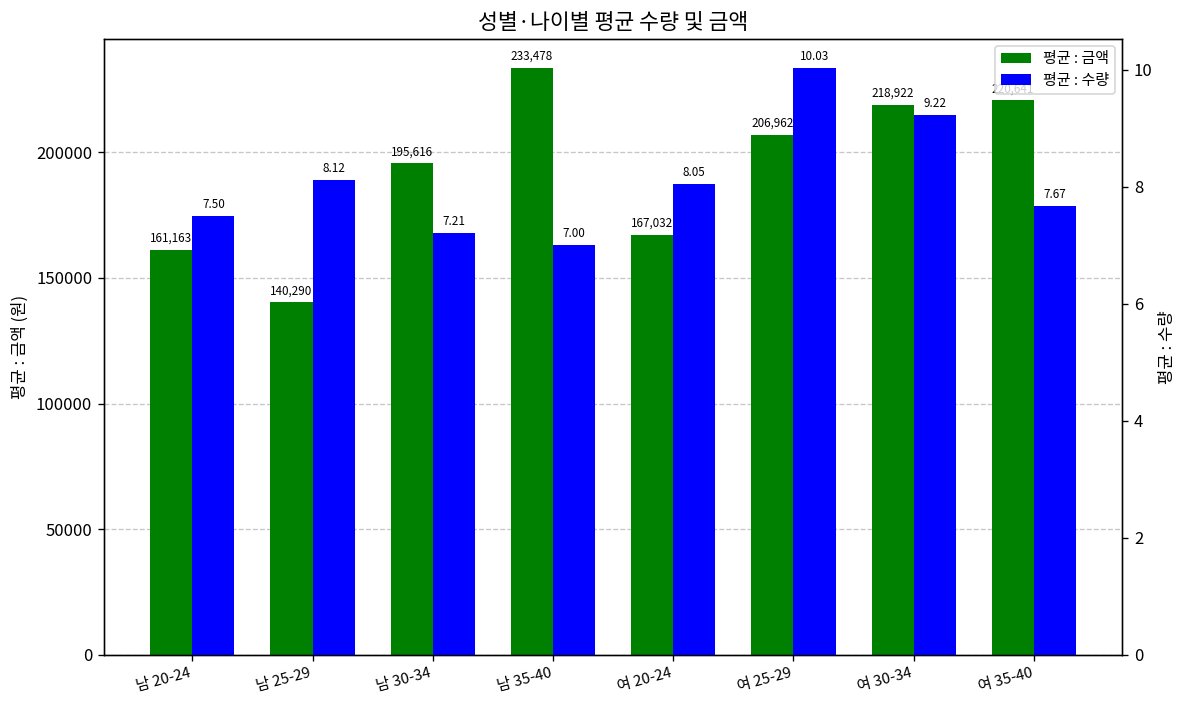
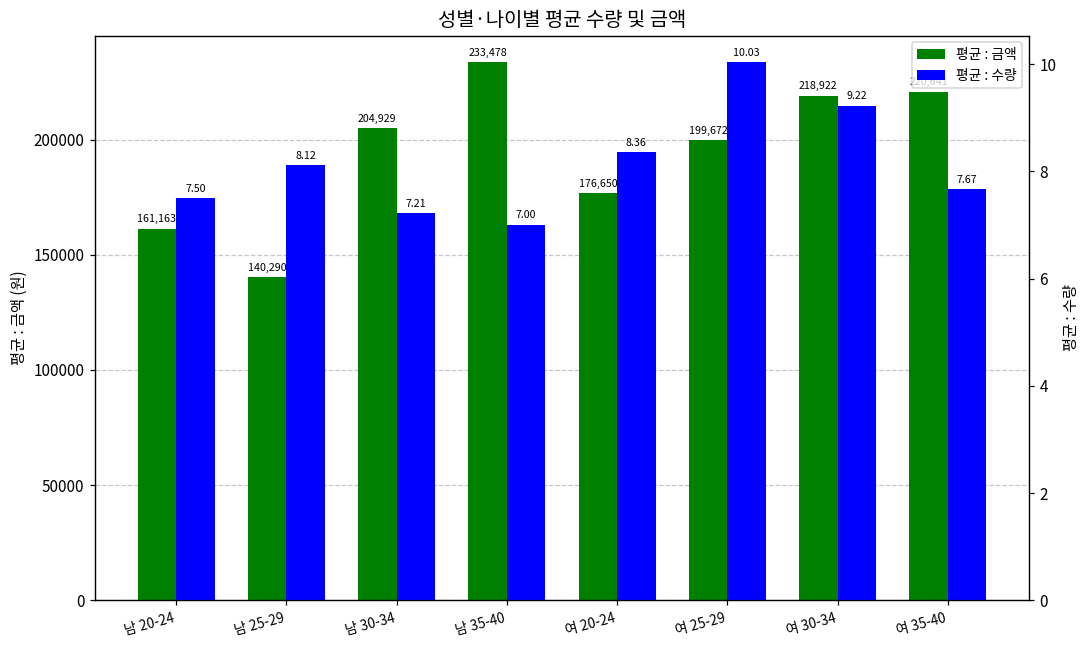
평균 : 금액, 남 30-34: 195,616 -> 204,929
평균 : 금액, 여 20-24: 167,032 -> 176,650
평균 : 금액, 여 25-29: 206,962 -> 199,672
평균 : 수량, 여 20-24: 8.05 -> 8.36
